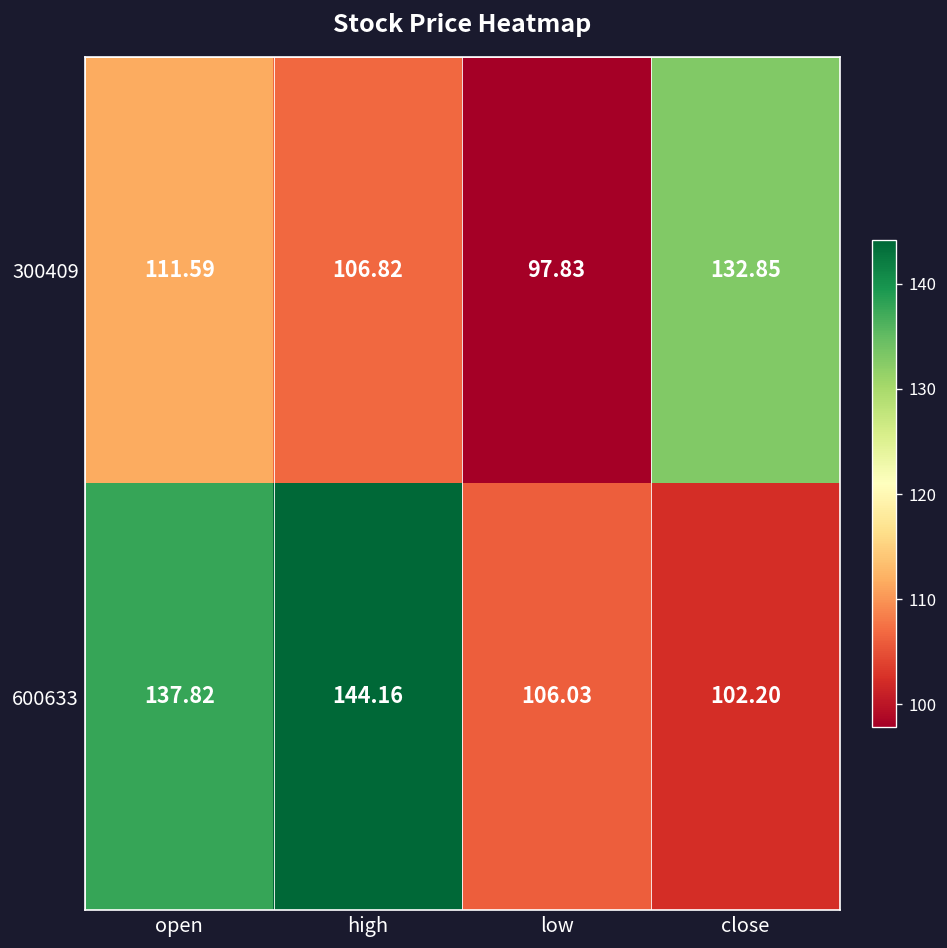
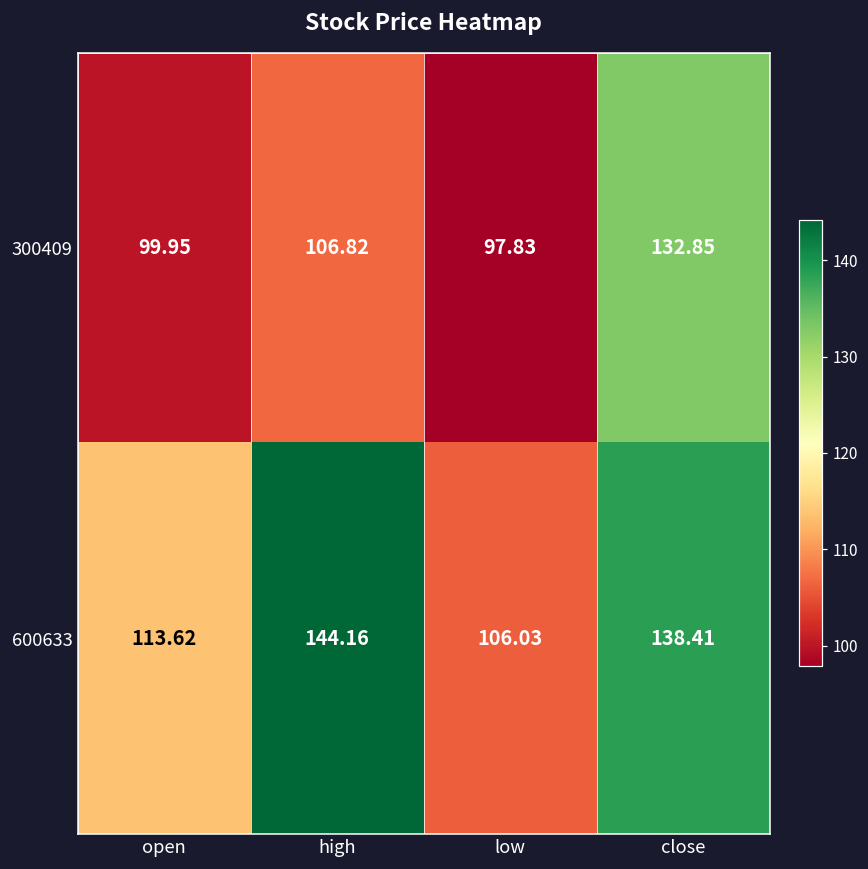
300409, open: 111.59 -> 99.95
600633, open: 137.82 -> 113.62
600633, close: 102.20 -> 138.41
